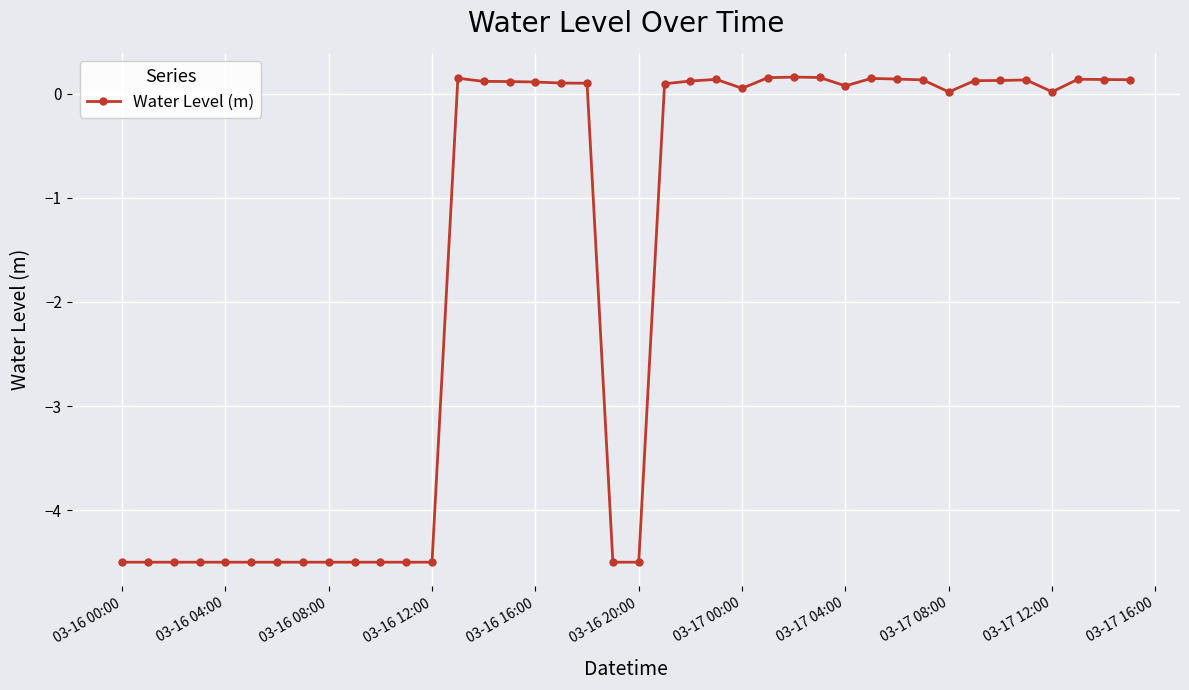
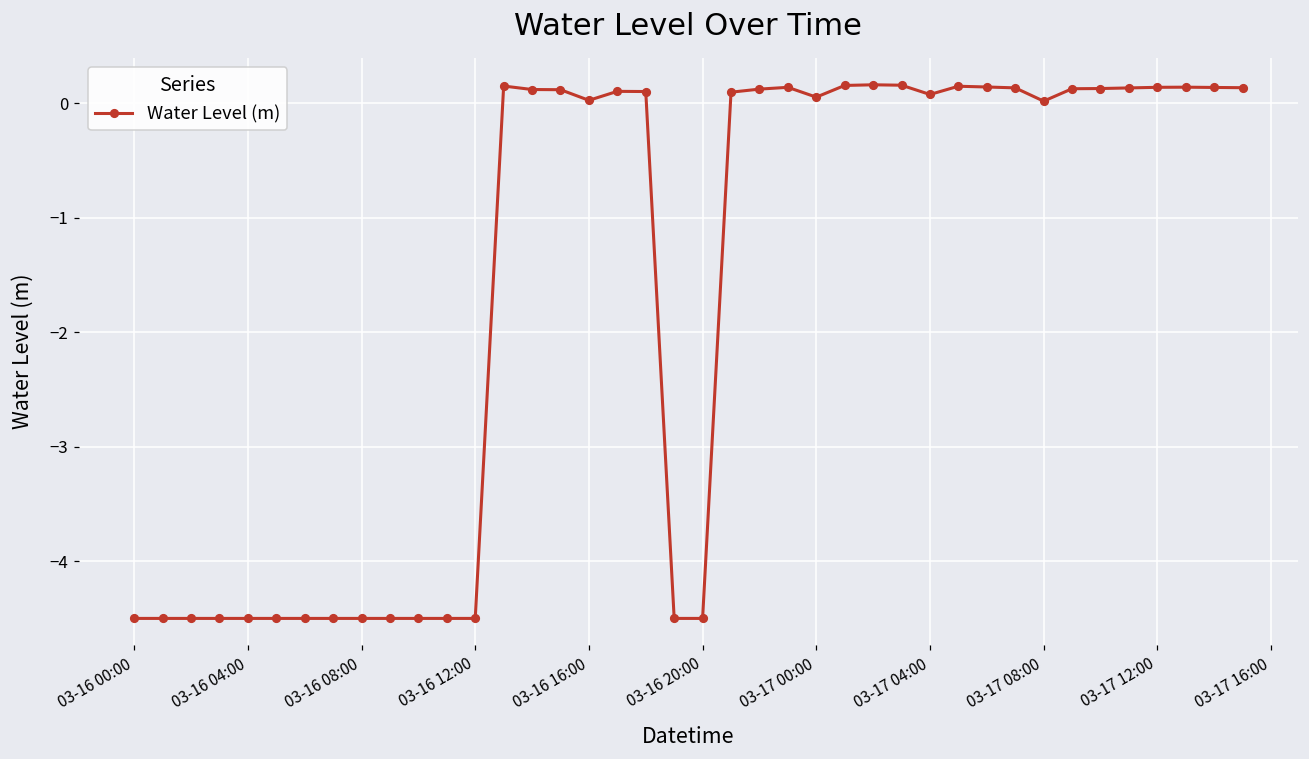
03-16 16:00: 0.11 -> 0.03
03-17 12:00: 0.02 -> 0.14
